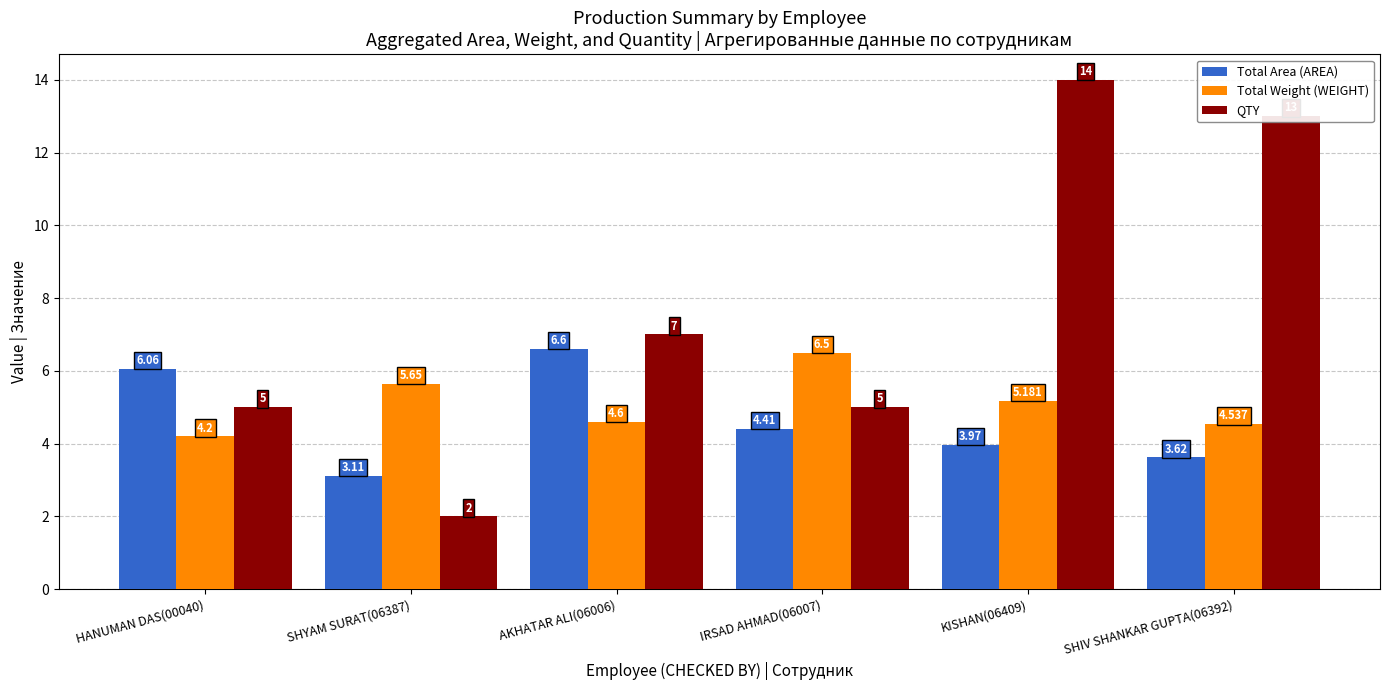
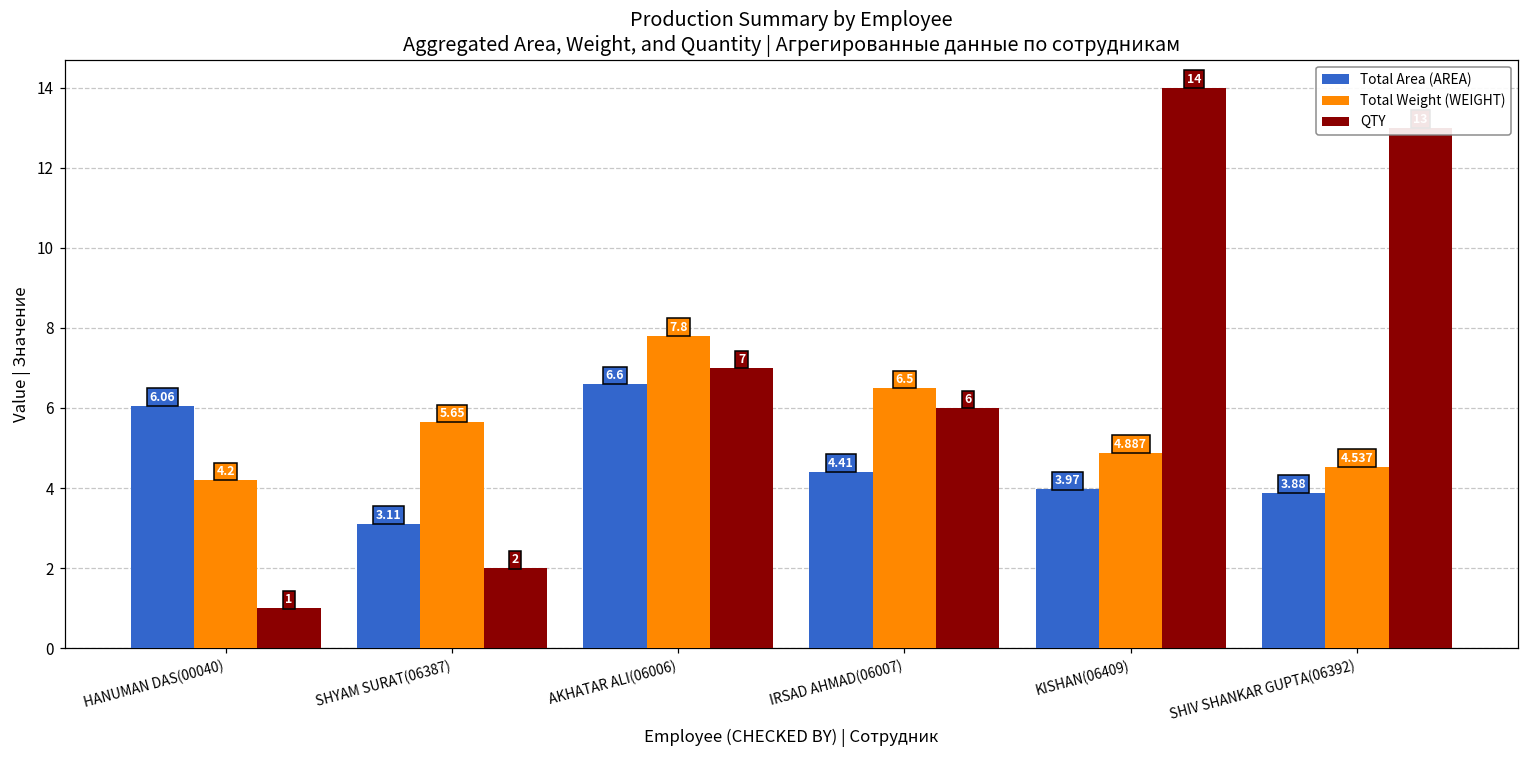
QTY, HANUMAN DAS(00040): 5 -> 1
Total Weight (WEIGHT), AKHATAR ALI(06006): 4.6 -> 7.8
QTY, IRSAD AHMAD(06007): 5 -> 6
Total Weight (WEIGHT), KISHAN(06409): 5.181 -> 4.887
Total Area (AREA), SHIV SHANKAR GUPTA(06392): 3.62 -> 3.88
